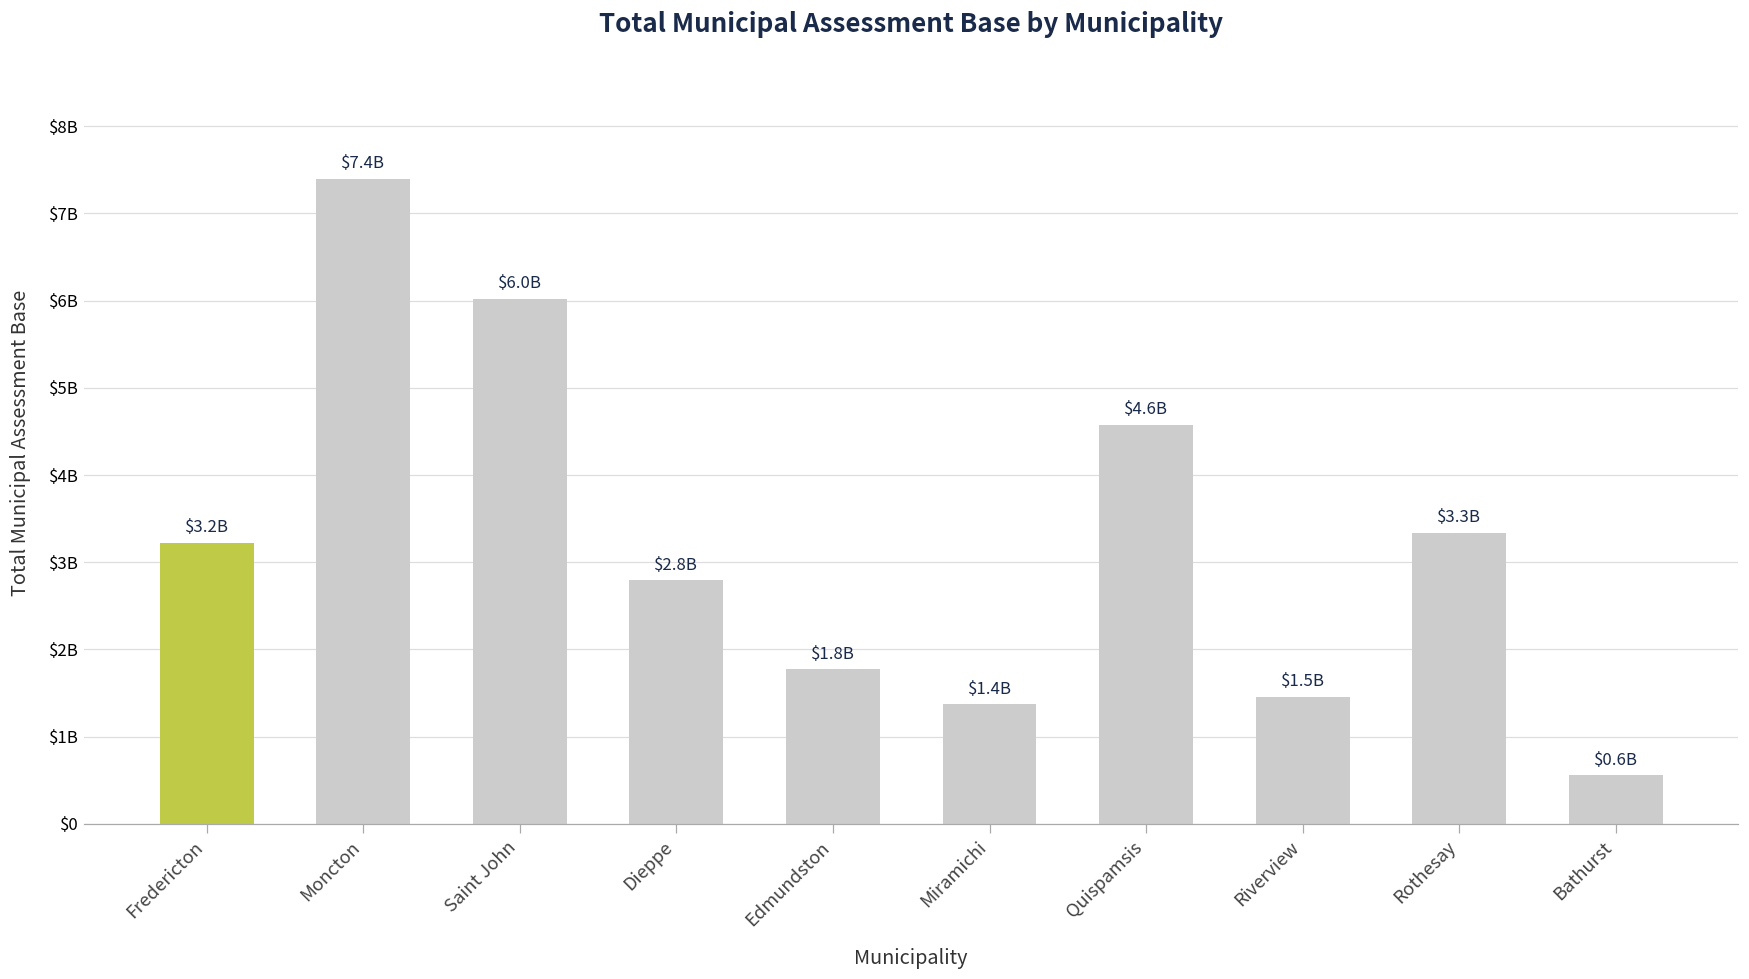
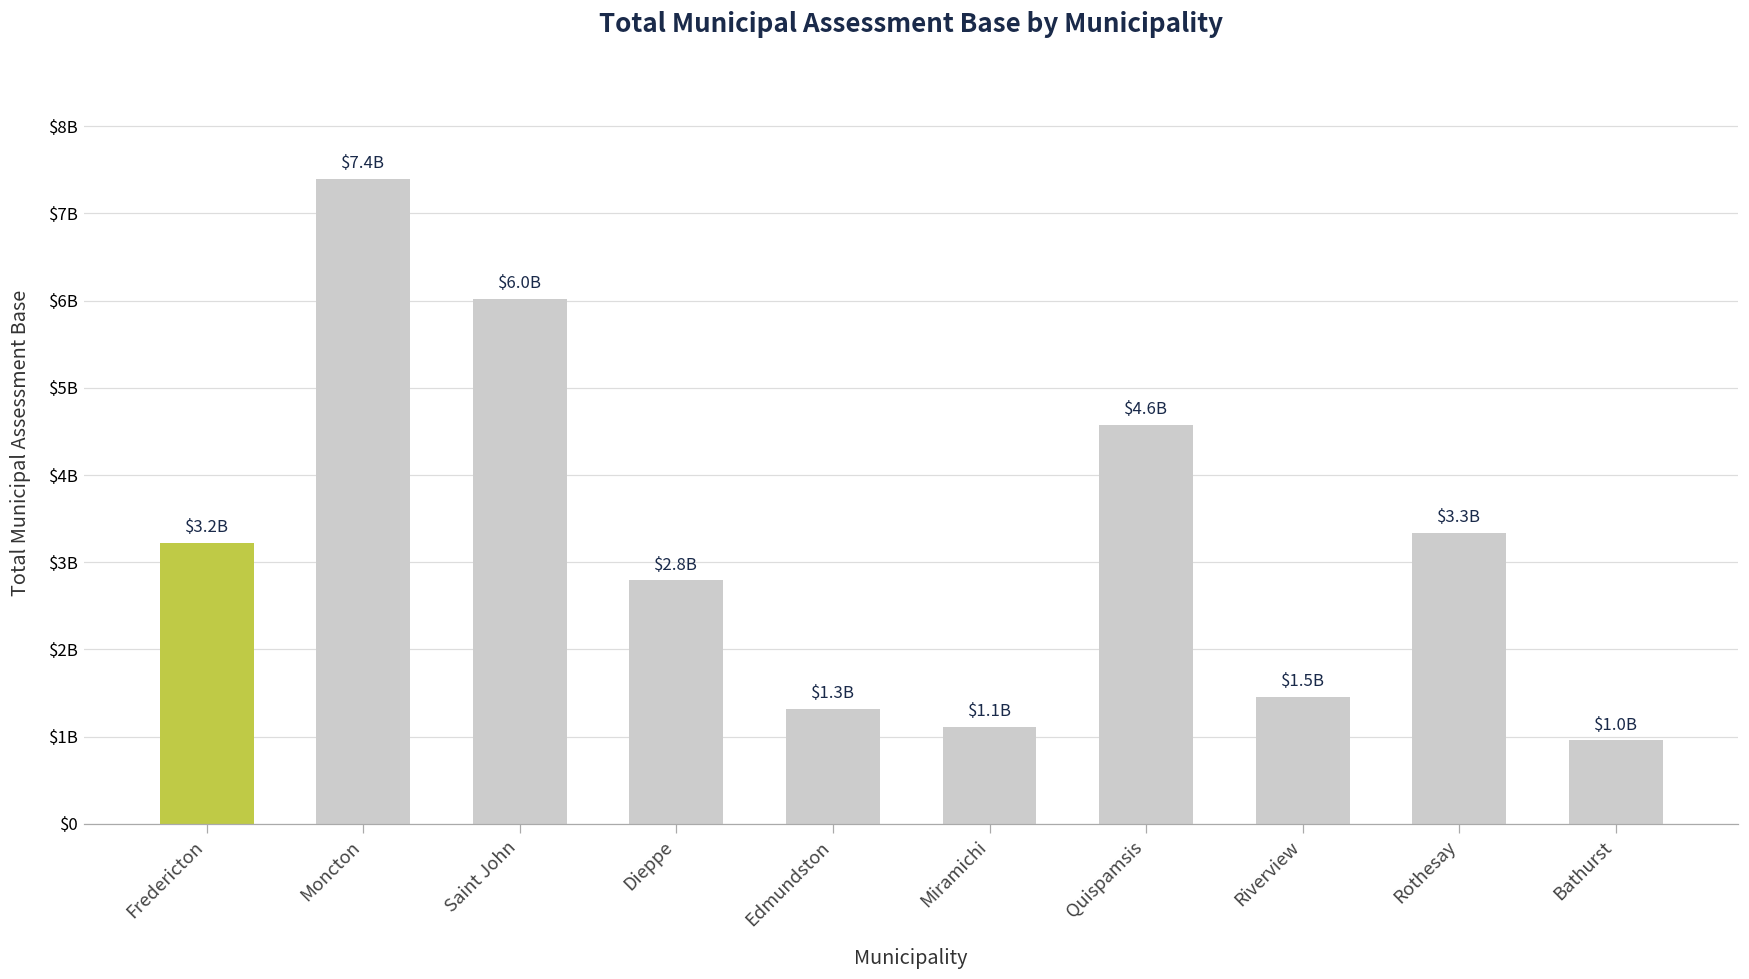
Edmundston: $1.8B -> $1.3B
Miramichi: $1.4B -> $1.1B
Bathurst: $0.6B -> $1.0B
